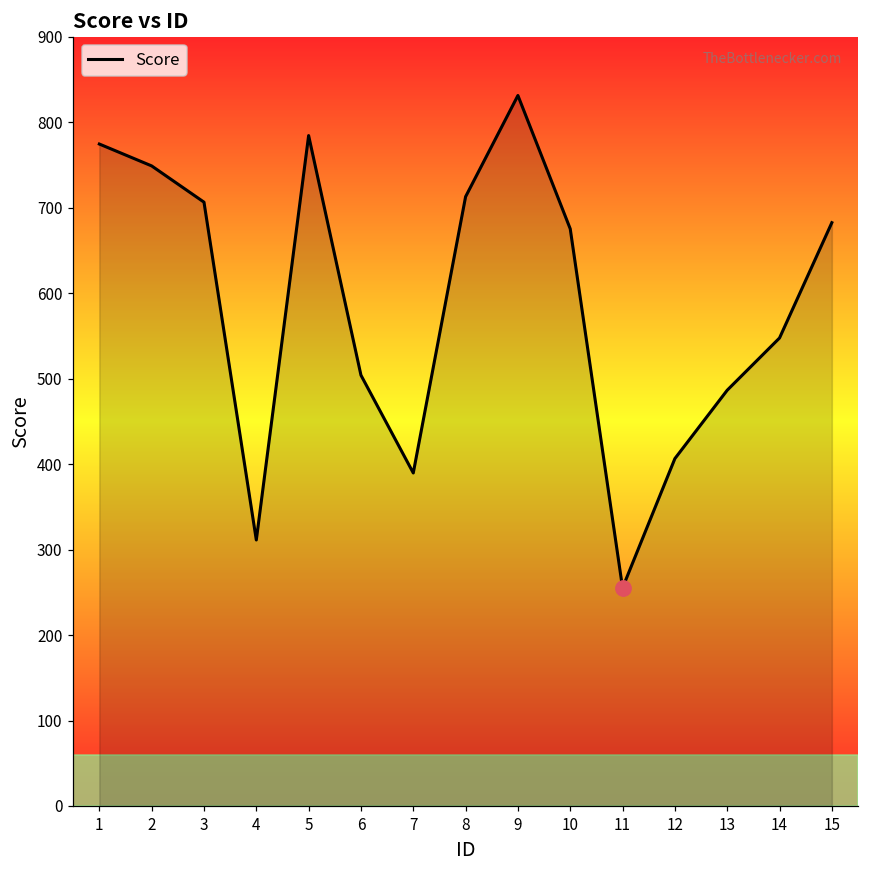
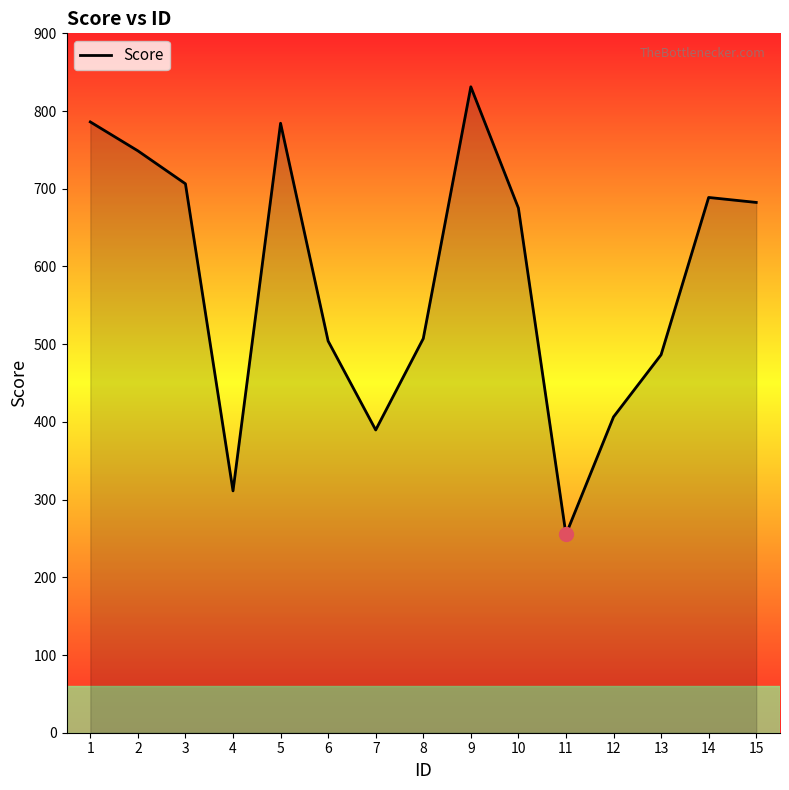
Score, 1: 770 -> 790
Score, 8: 710 -> 510
Score, 14: 550 -> 690
